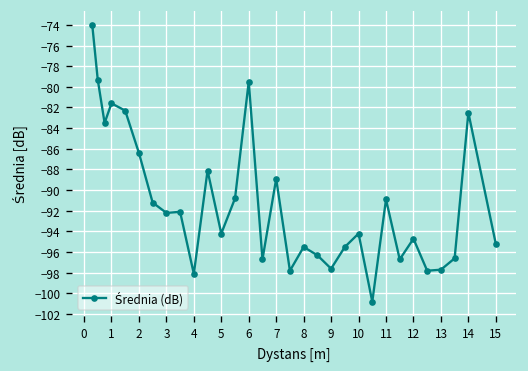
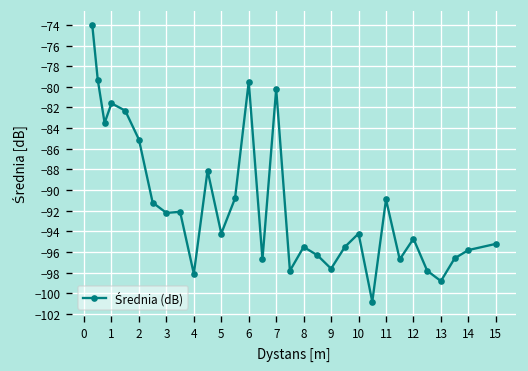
2: -86 -> -85
7: -89 -> -80
13: -98 -> -99
14: -83 -> -96
